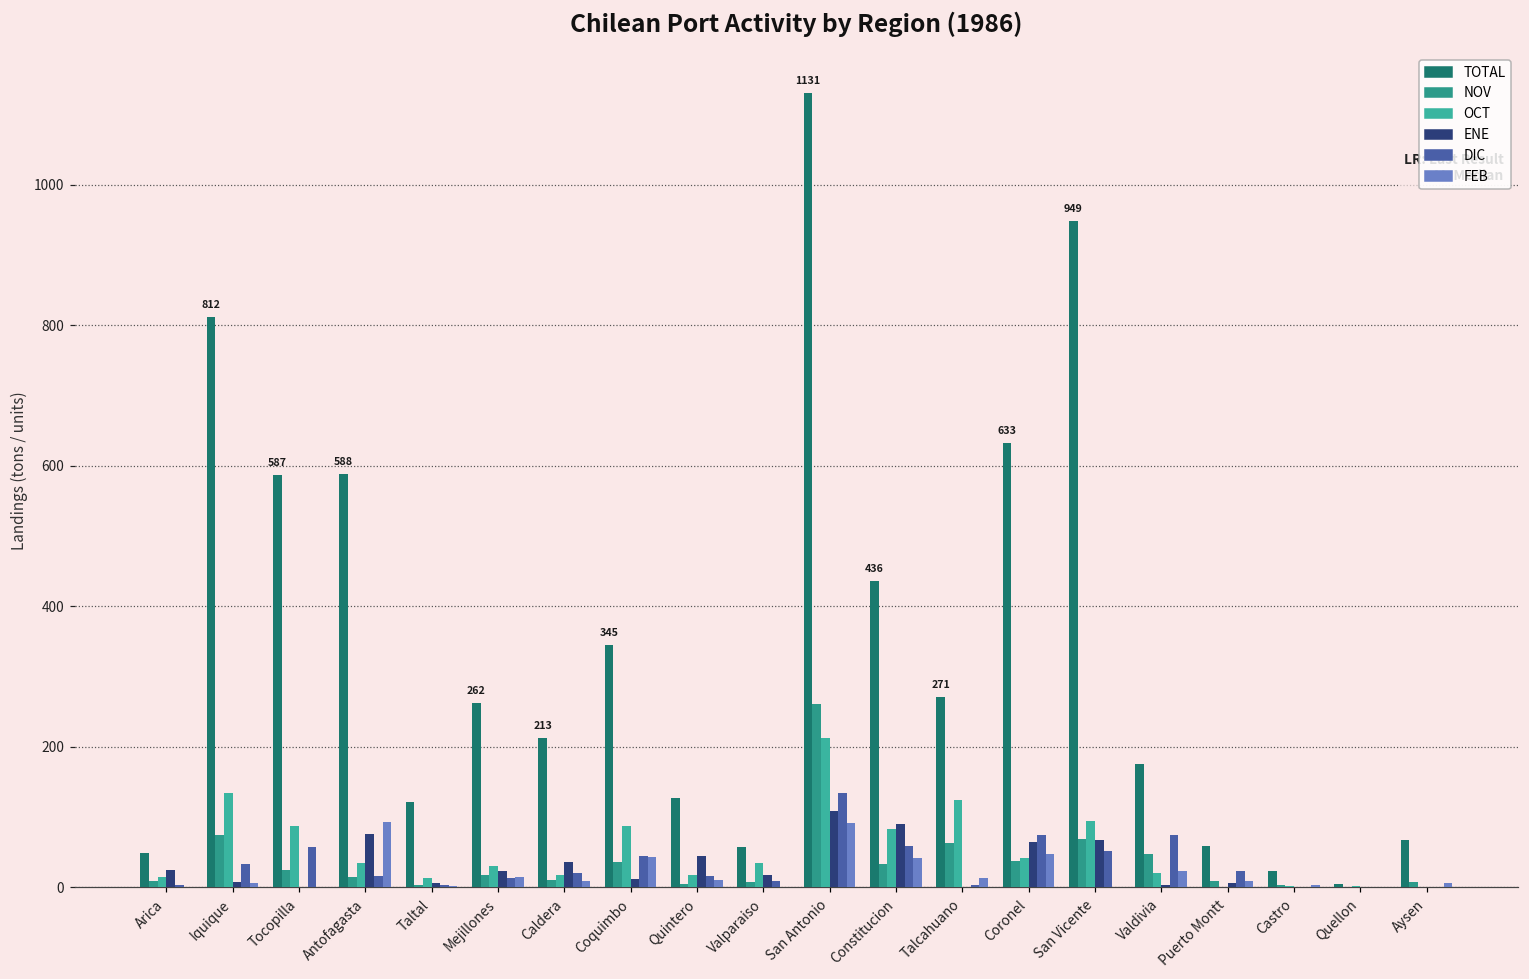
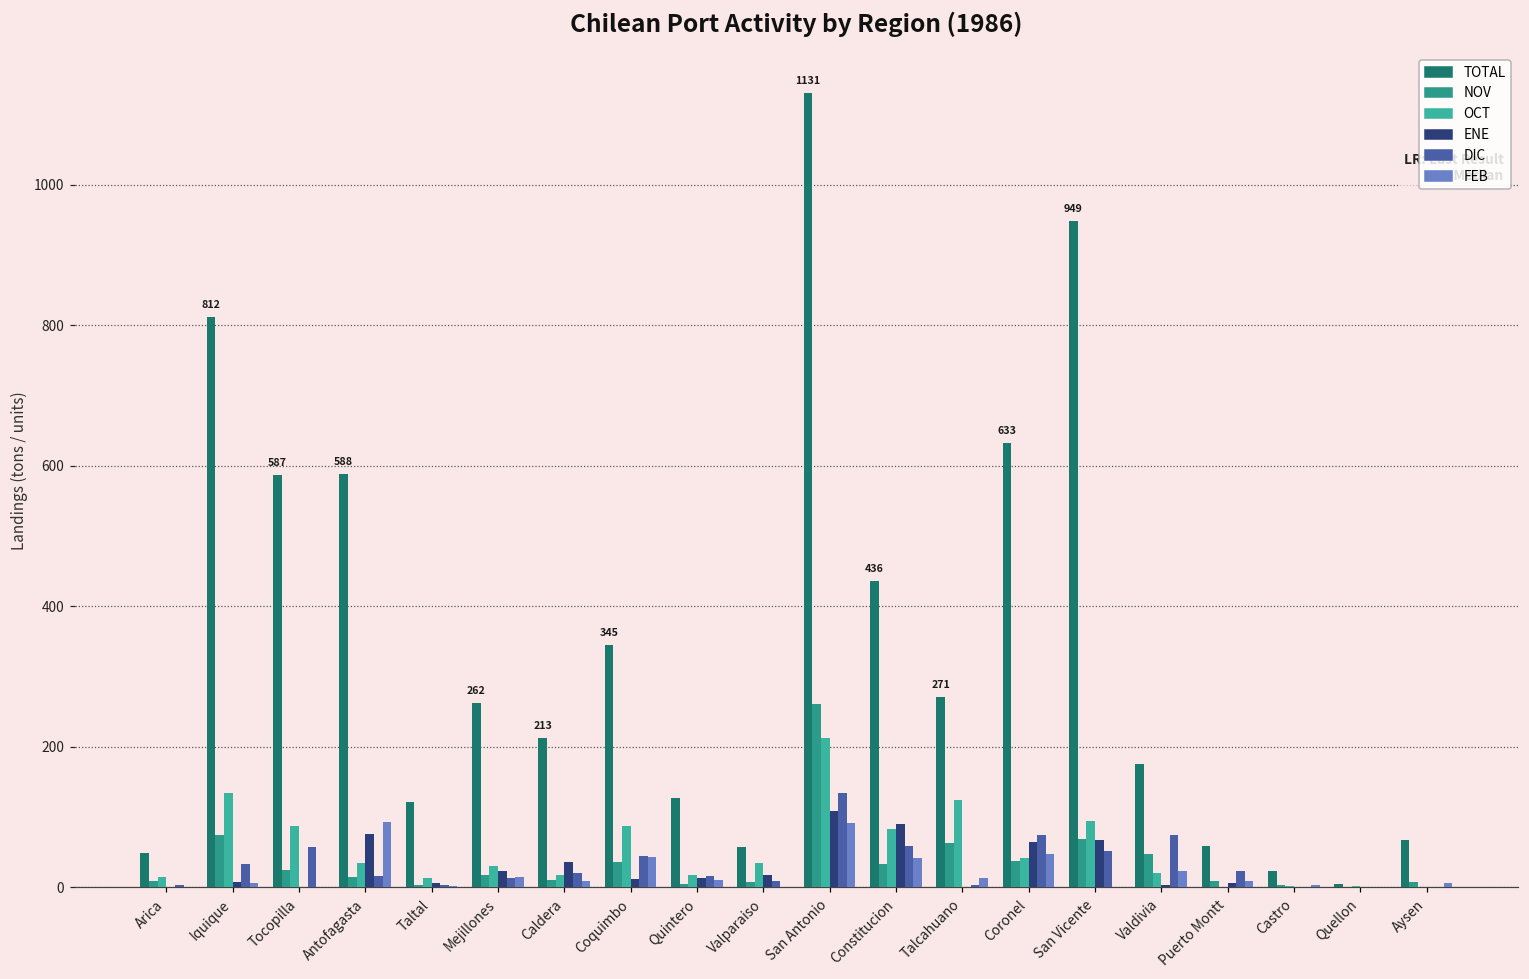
ENE, Arica: 30 -> 0
ENE, Quintero: 50 -> 10
